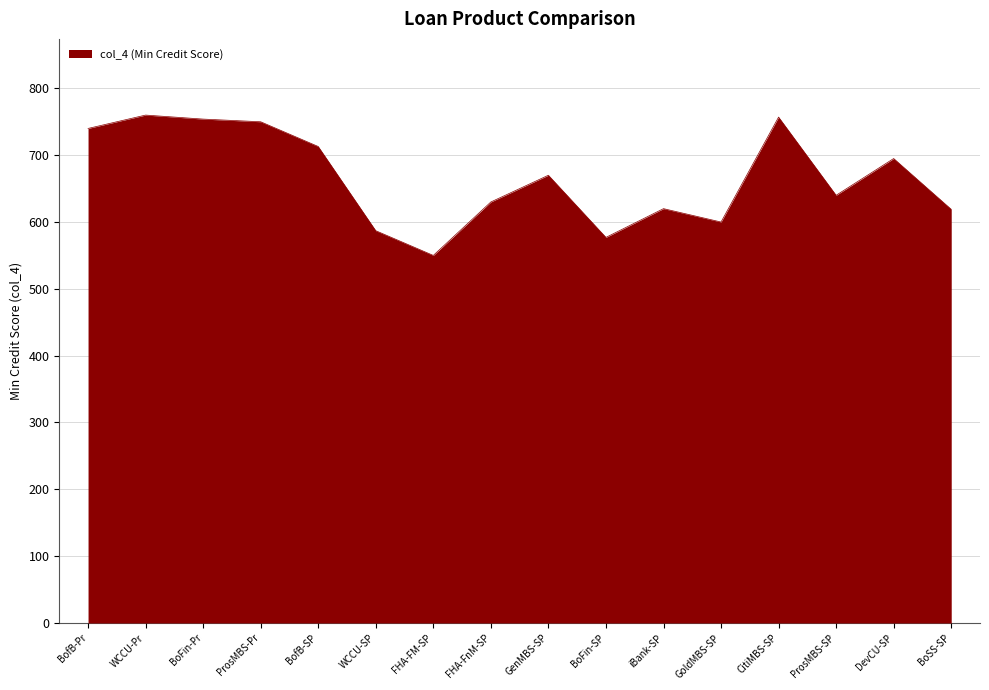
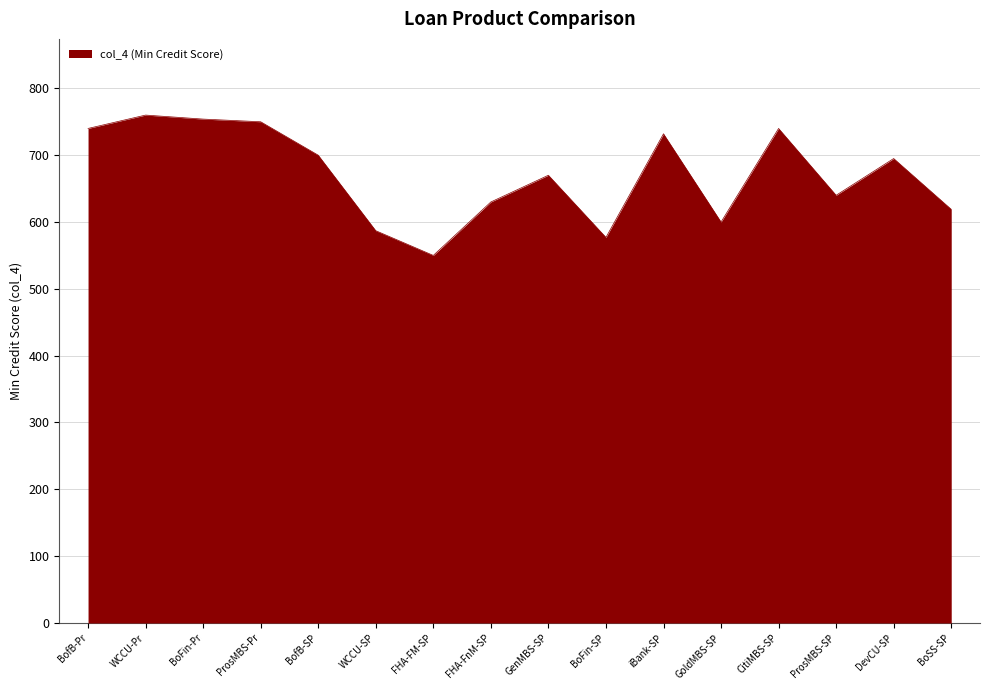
BofB-SP: 710 -> 700
iBank-SP: 620 -> 730
CitiMBS-SP: 760 -> 740
